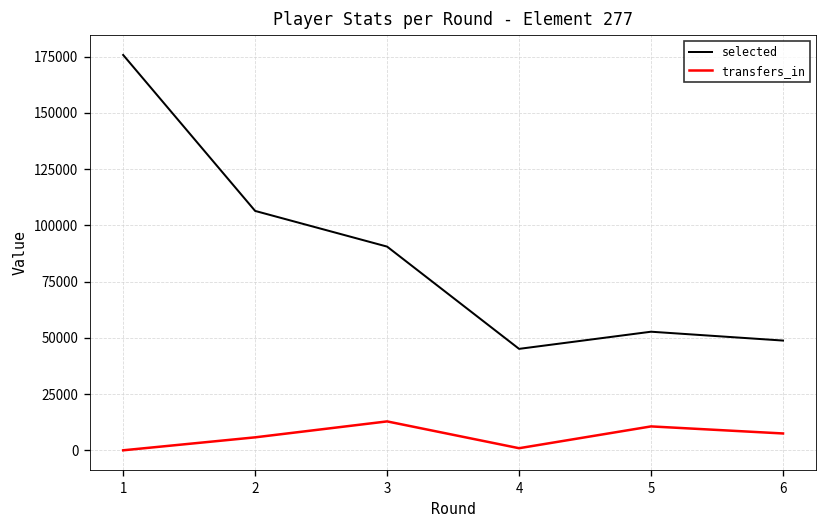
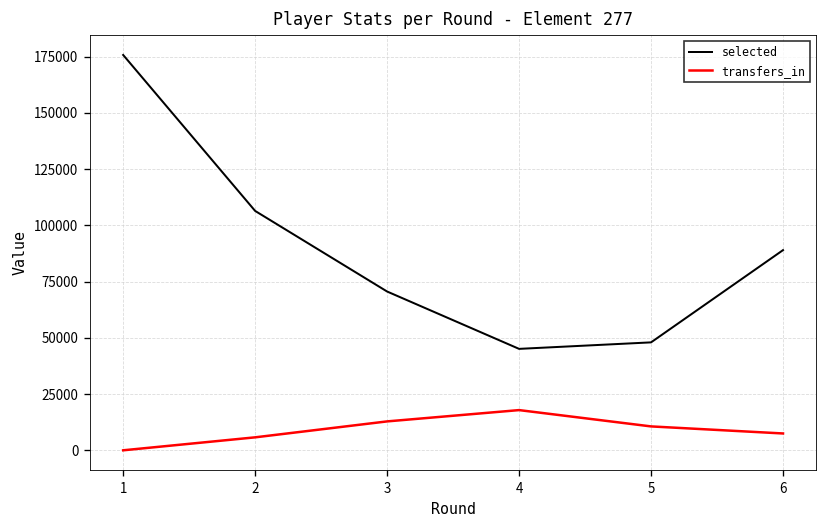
selected, 3: 91000 -> 71000
transfers_in, 4: 1000 -> 18000
selected, 5: 53000 -> 48000
selected, 6: 49000 -> 89000
